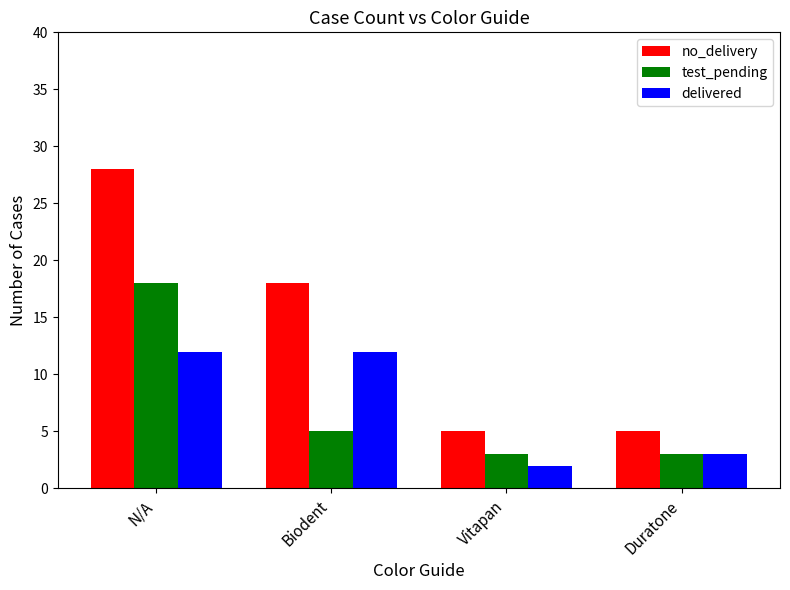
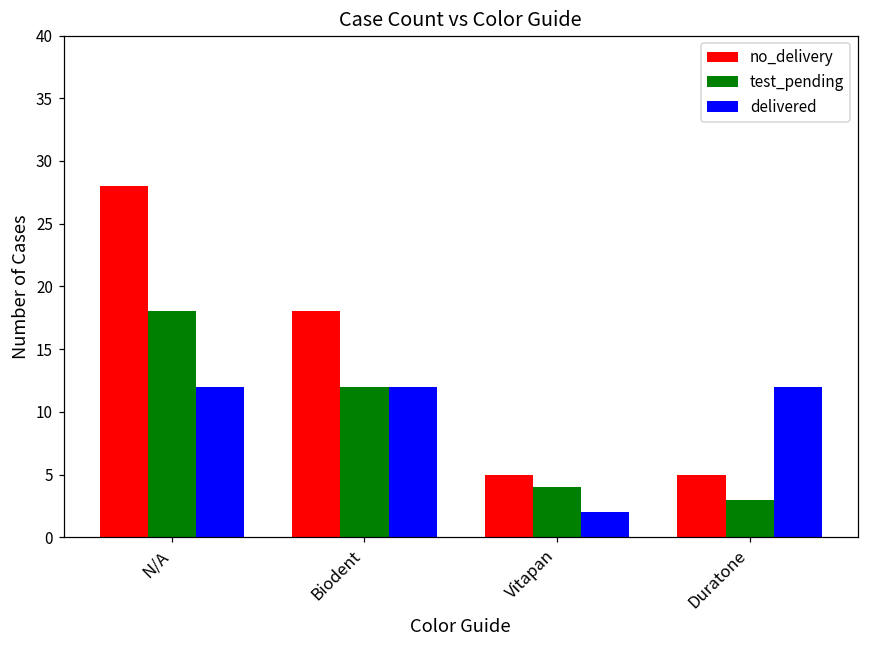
test_pending, Biodent: 5 -> 12
test_pending, Vitapan: 3 -> 4
delivered, Duratone: 3 -> 12
